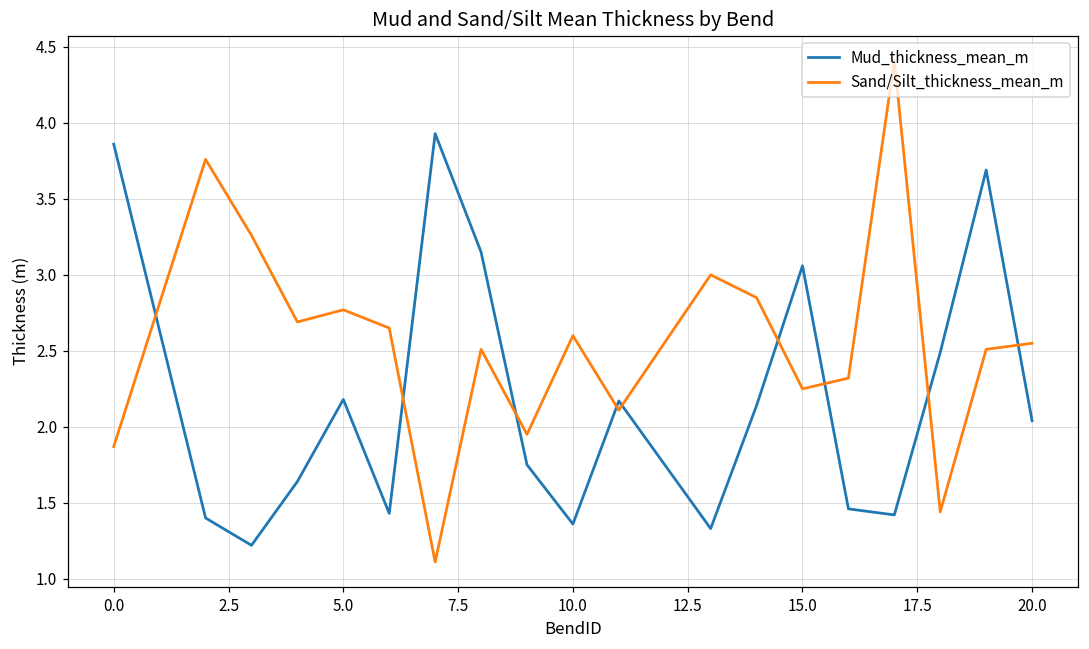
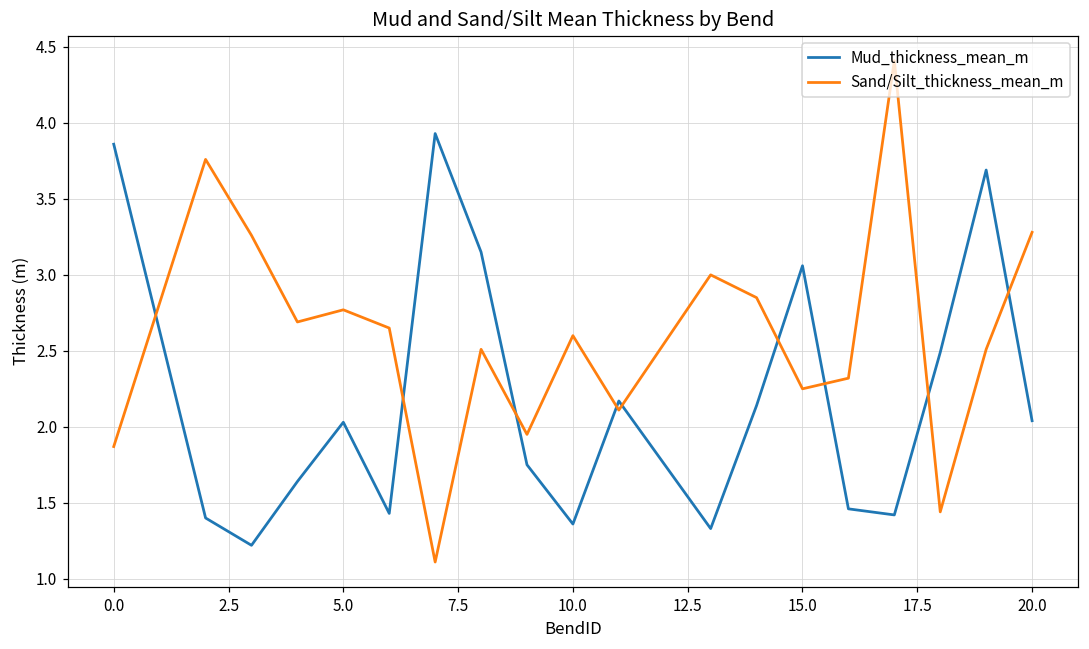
Mud_thickness_mean_m, 5.0: 2.18 -> 2.03
Sand/Silt_thickness_mean_m, 20.0: 2.55 -> 3.28
